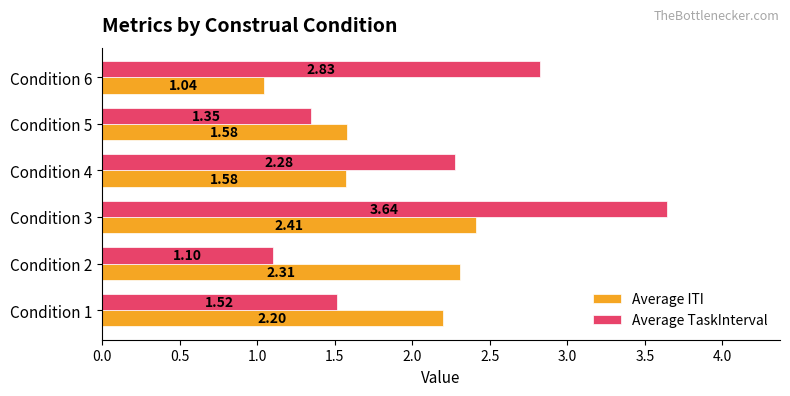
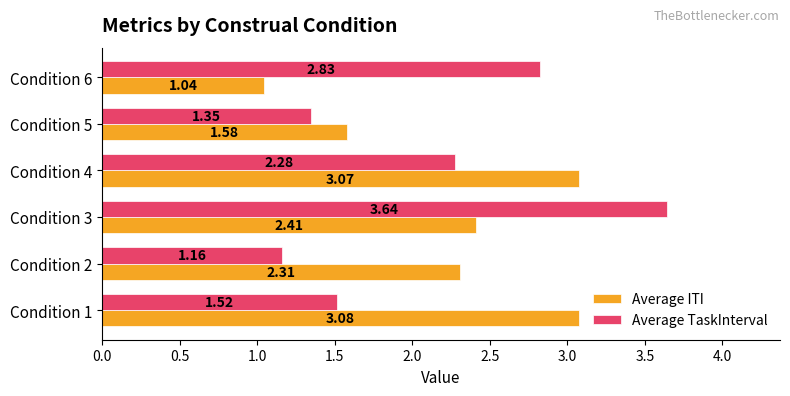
Average ITI, Condition 4: 1.58 -> 3.07
Average TaskInterval, Condition 2: 1.10 -> 1.16
Average ITI, Condition 1: 2.20 -> 3.08
